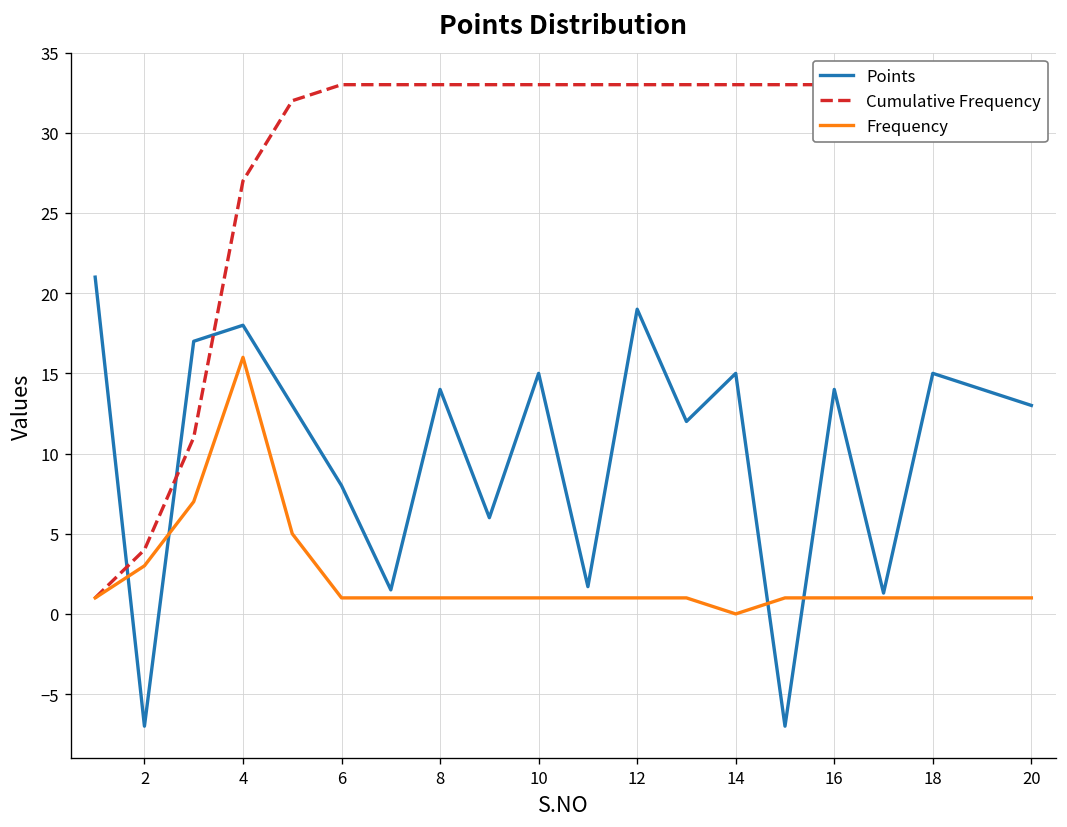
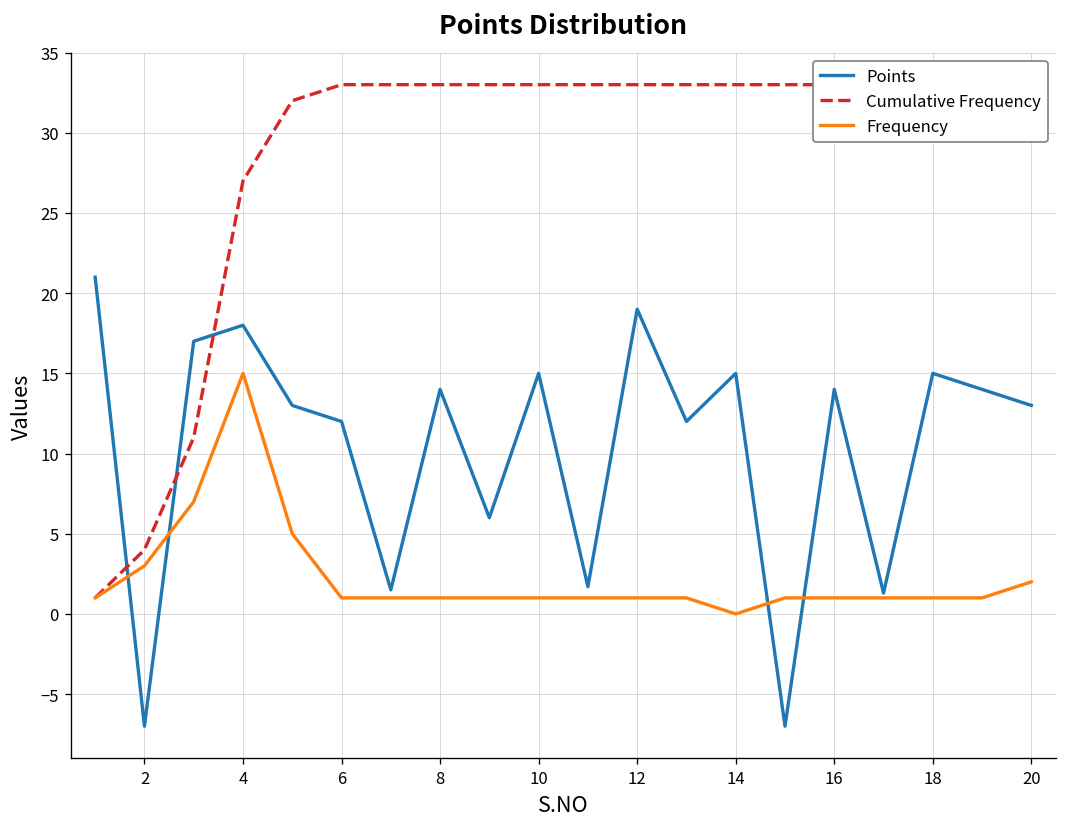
Frequency, 4: 16 -> 15
Points, 6: 8 -> 12
Frequency, 20: 1 -> 2
